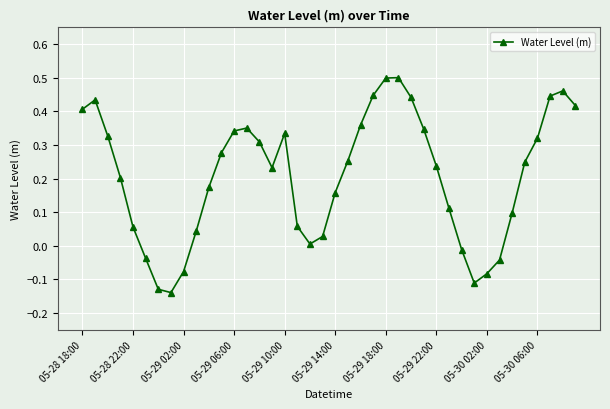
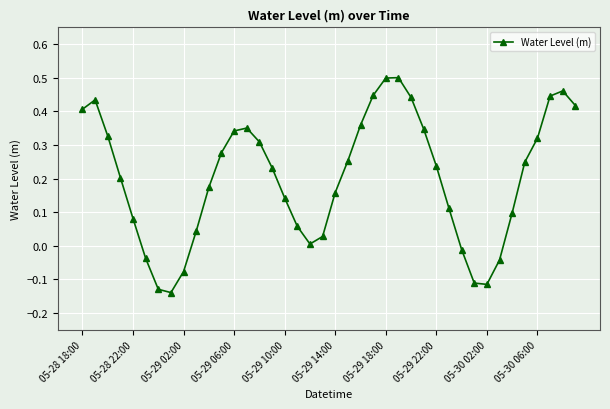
05-28 22:00: 0.06 -> 0.08
05-29 10:00: 0.33 -> 0.14
05-30 02:00: -0.08 -> -0.11
